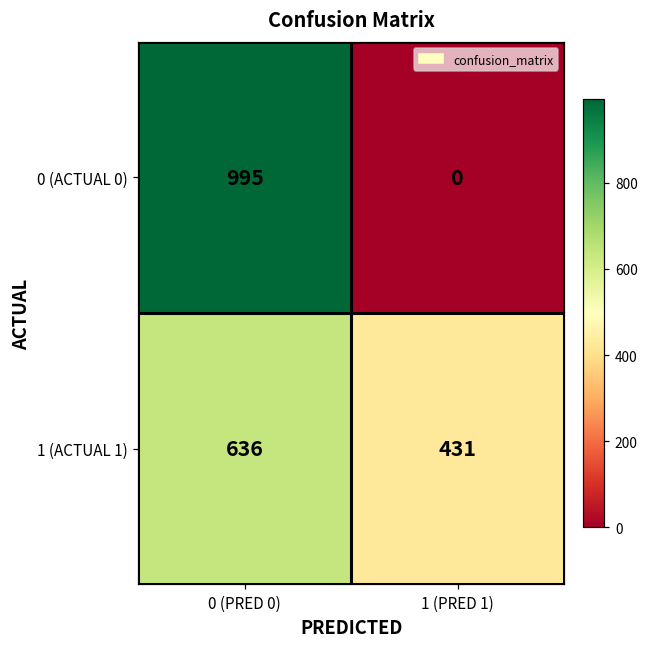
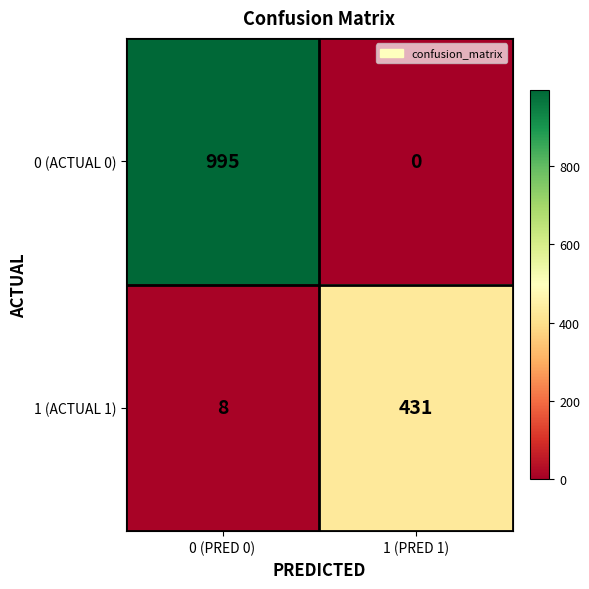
1 (ACTUAL 1), 0 (PRED 0): 636 -> 8
